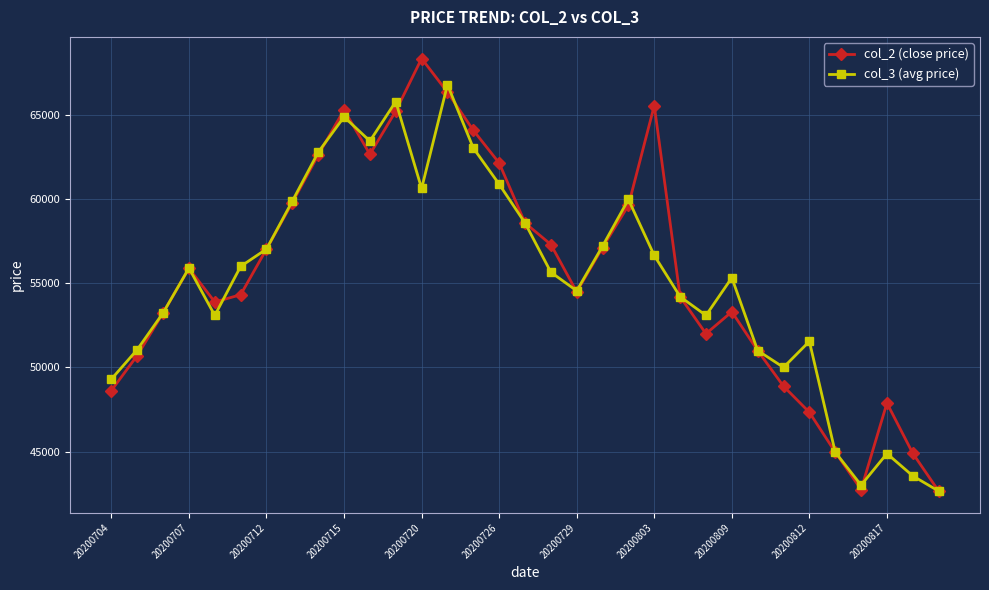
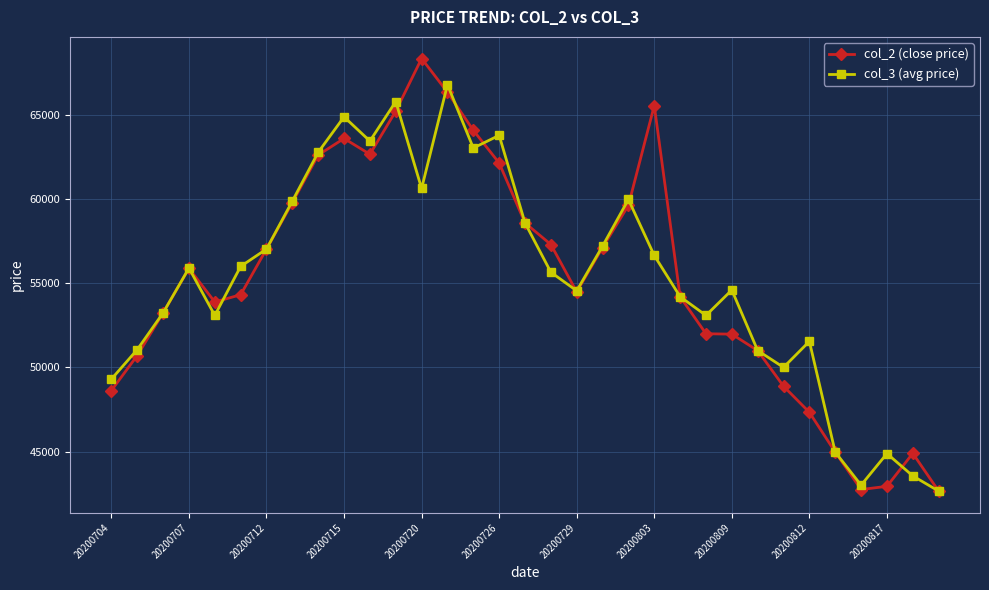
col_2 (close price), 20200715: 65300 -> 63600
col_3 (avg price), 20200726: 60900 -> 63800
col_2 (close price), 20200809: 53300 -> 52000
col_3 (avg price), 20200809: 55300 -> 54600
col_2 (close price), 20200817: 47900 -> 42900
